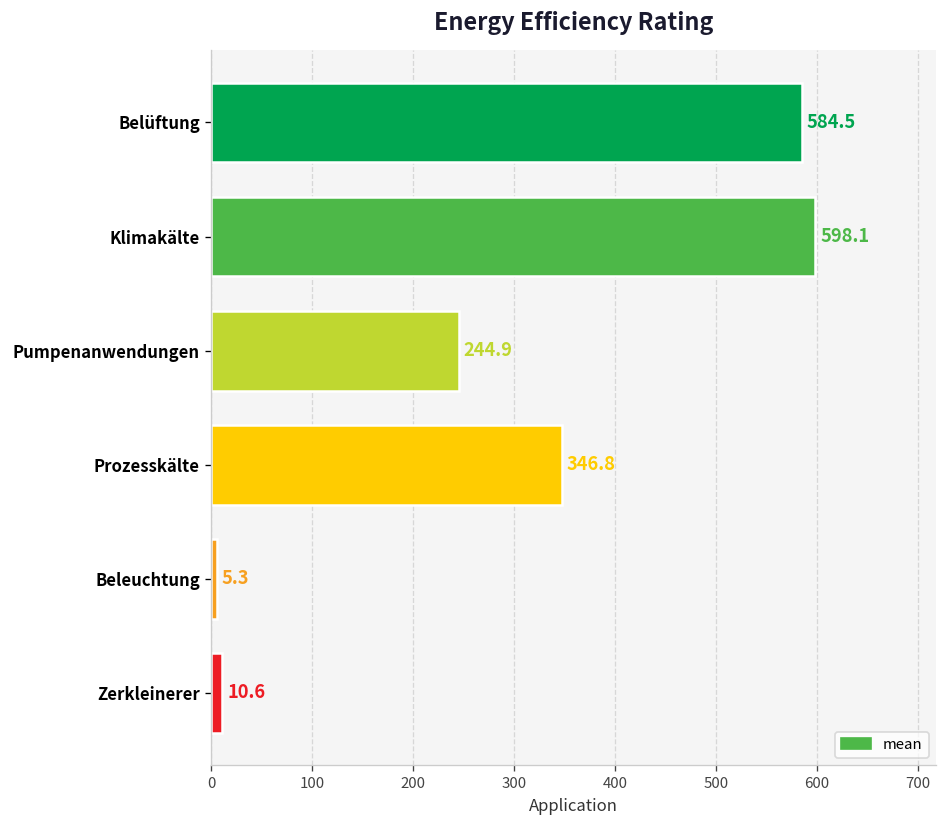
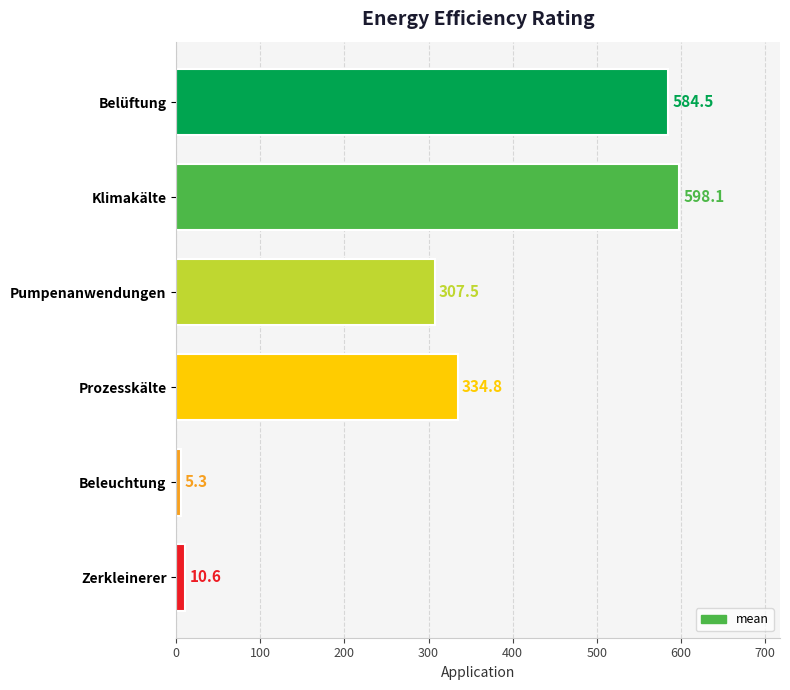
Pumpenanwendungen: 244.9 -> 307.5
Prozesskälte: 346.8 -> 334.8
